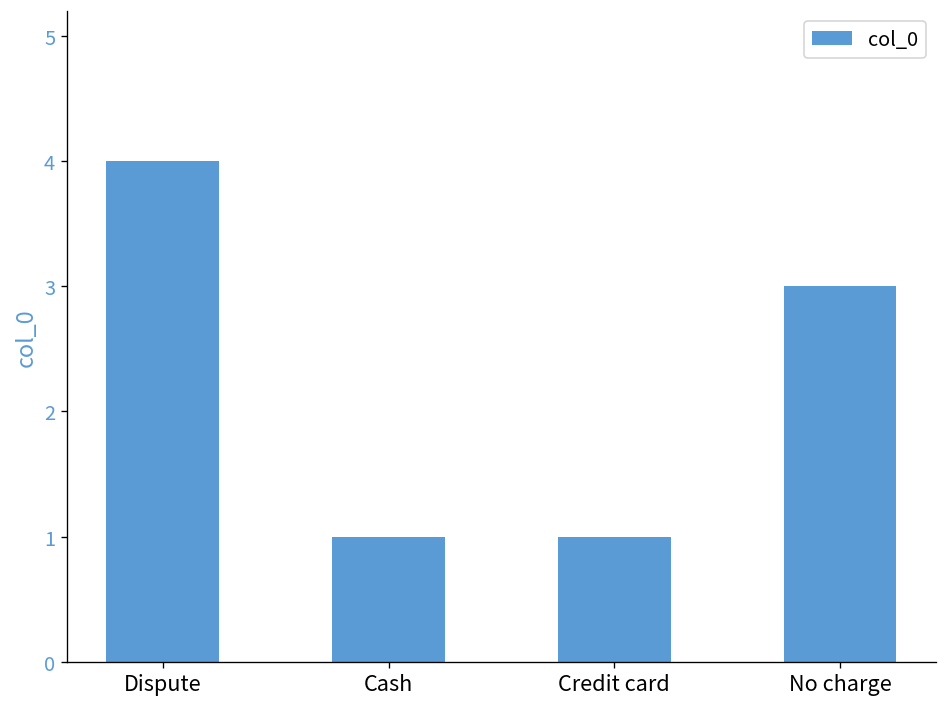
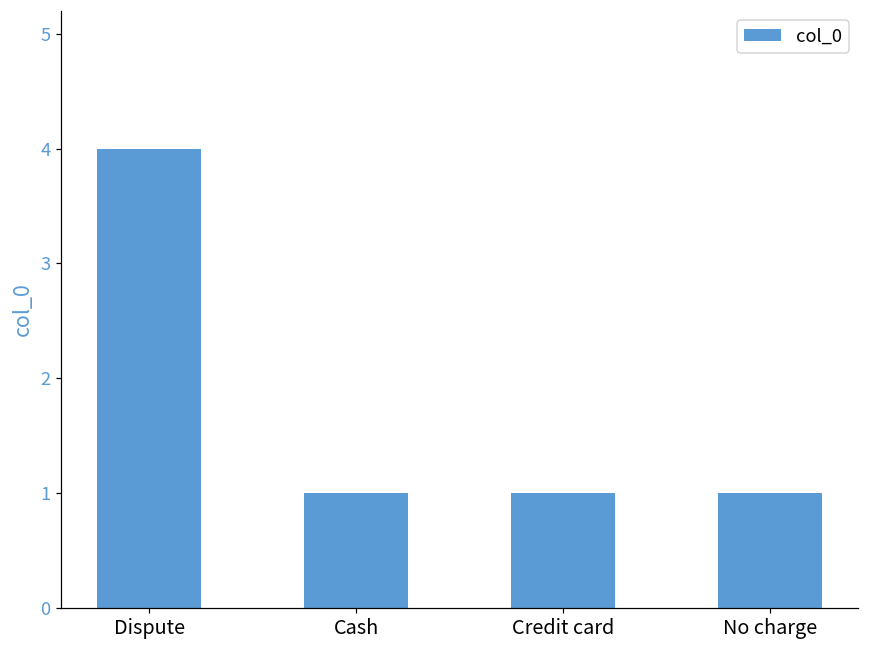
No charge: 3 -> 1
